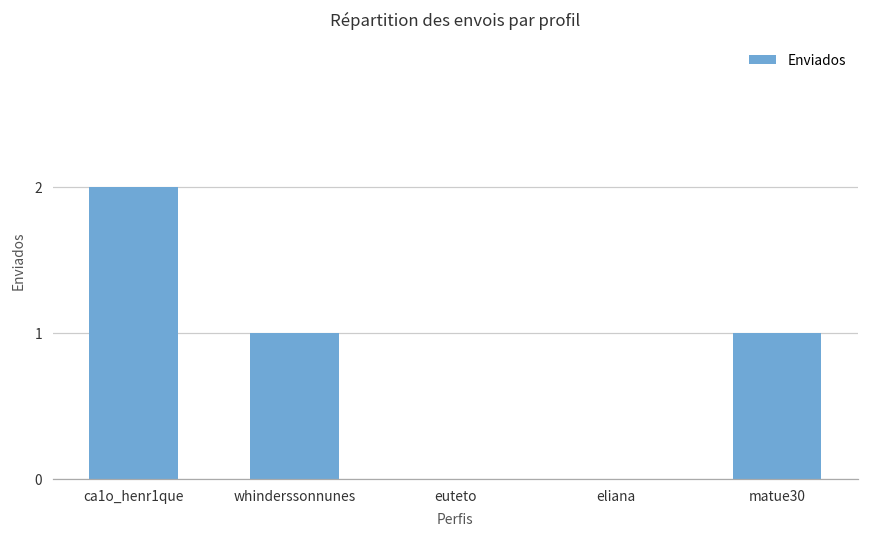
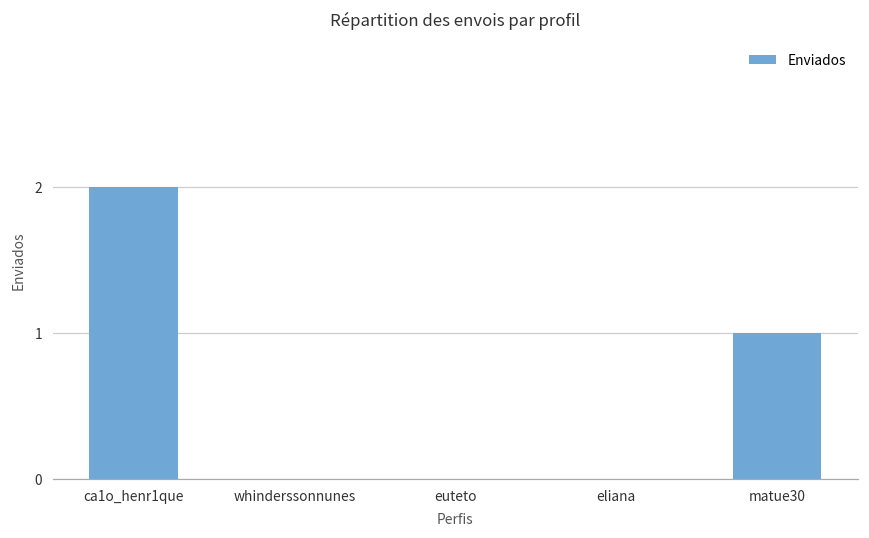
whinderssonnunes: 1 -> 0
